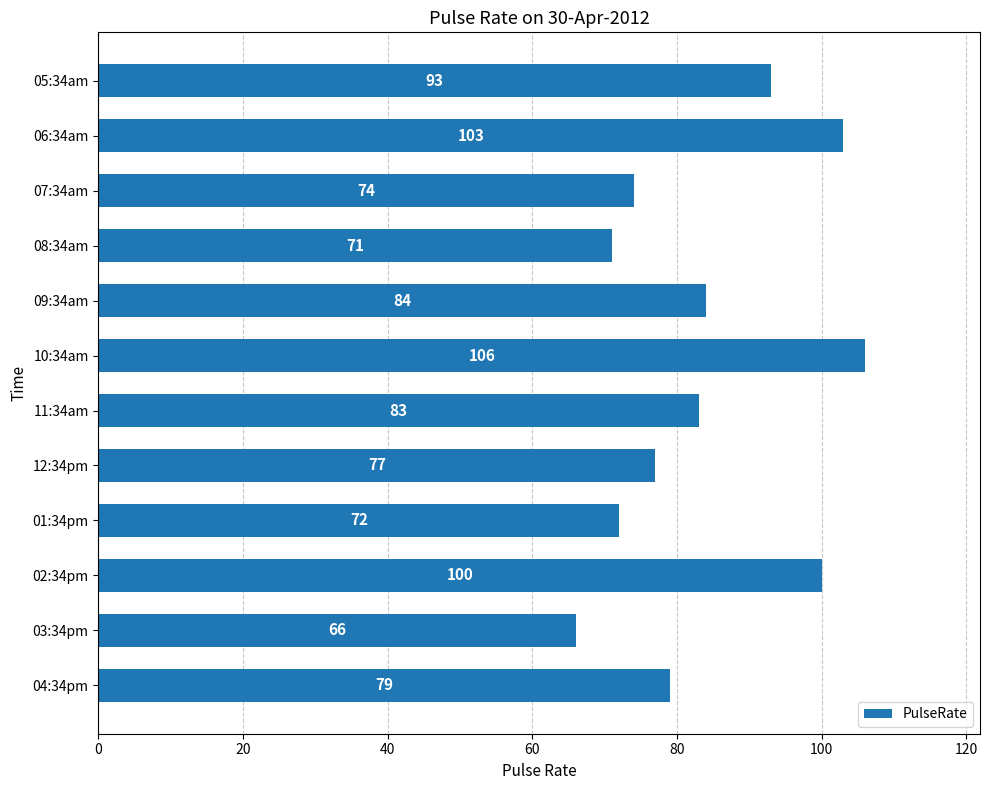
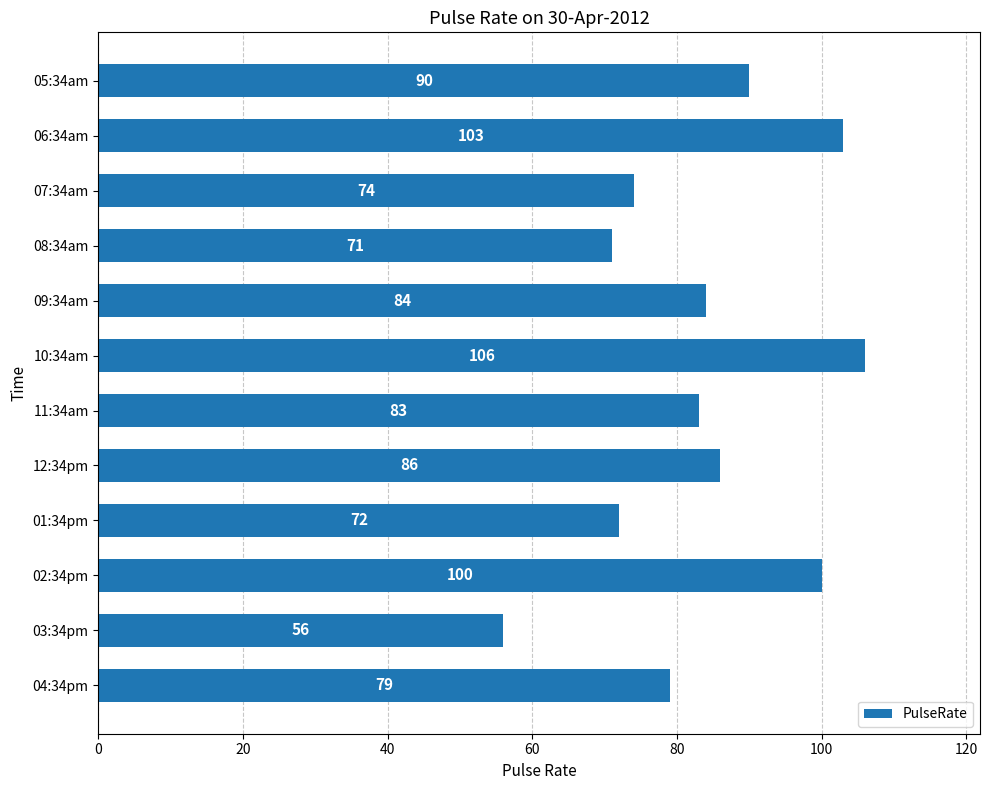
05:34am: 93 -> 90
12:34pm: 77 -> 86
03:34pm: 66 -> 56
